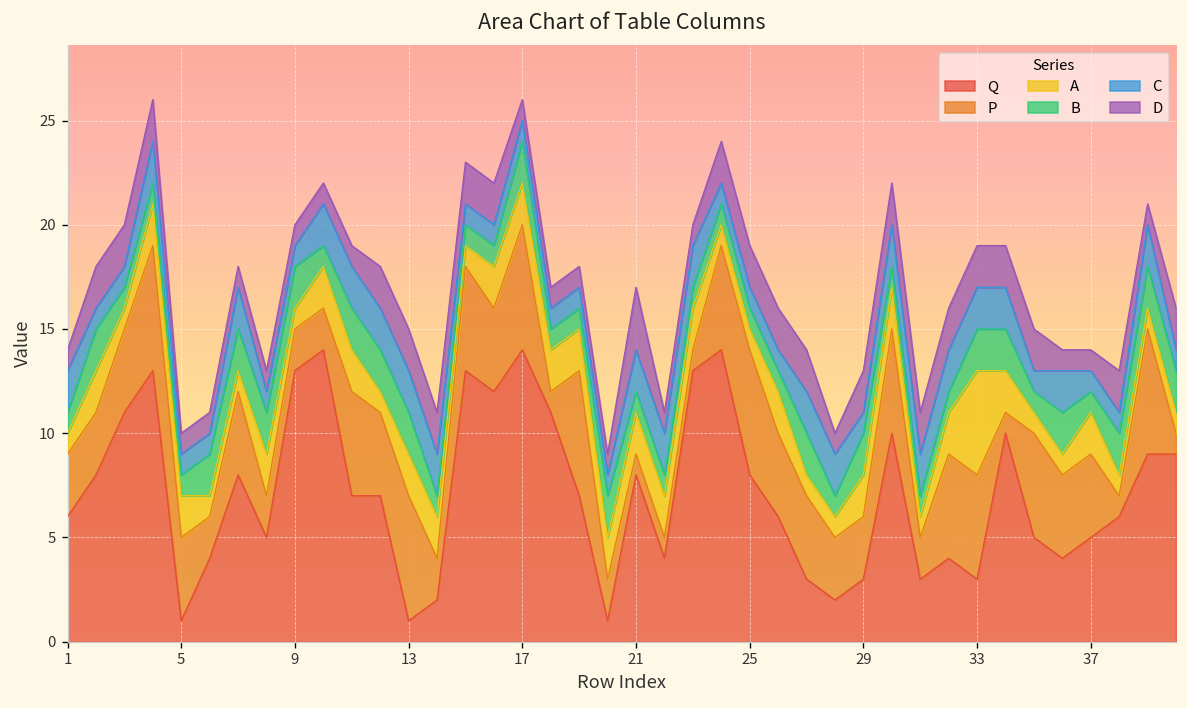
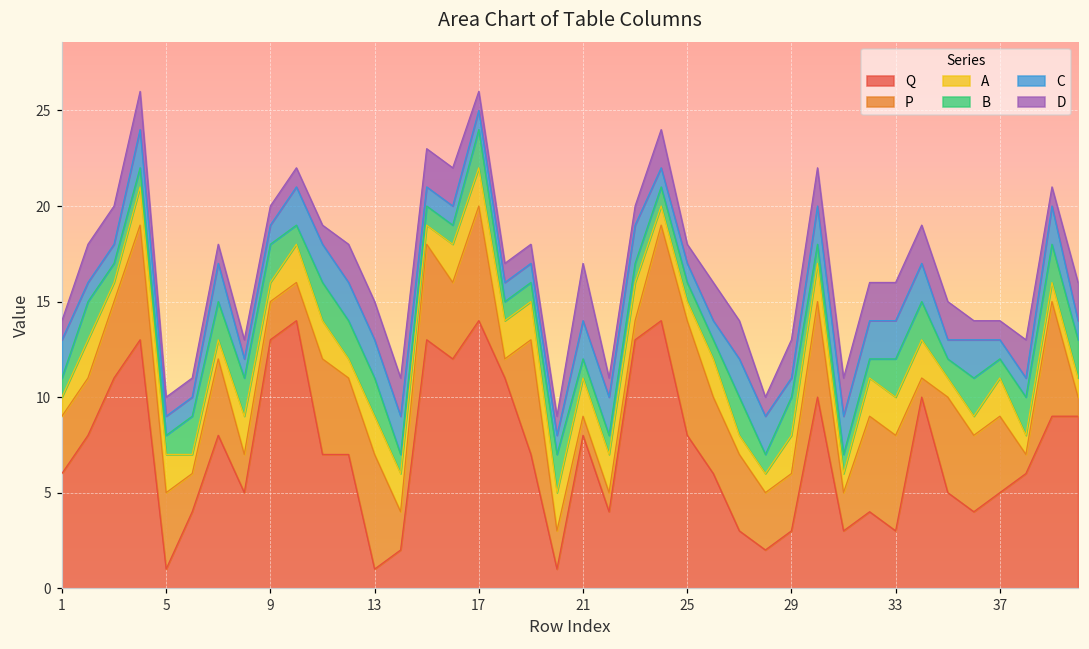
D, 25: 2 -> 1
A, 33: 5 -> 2
